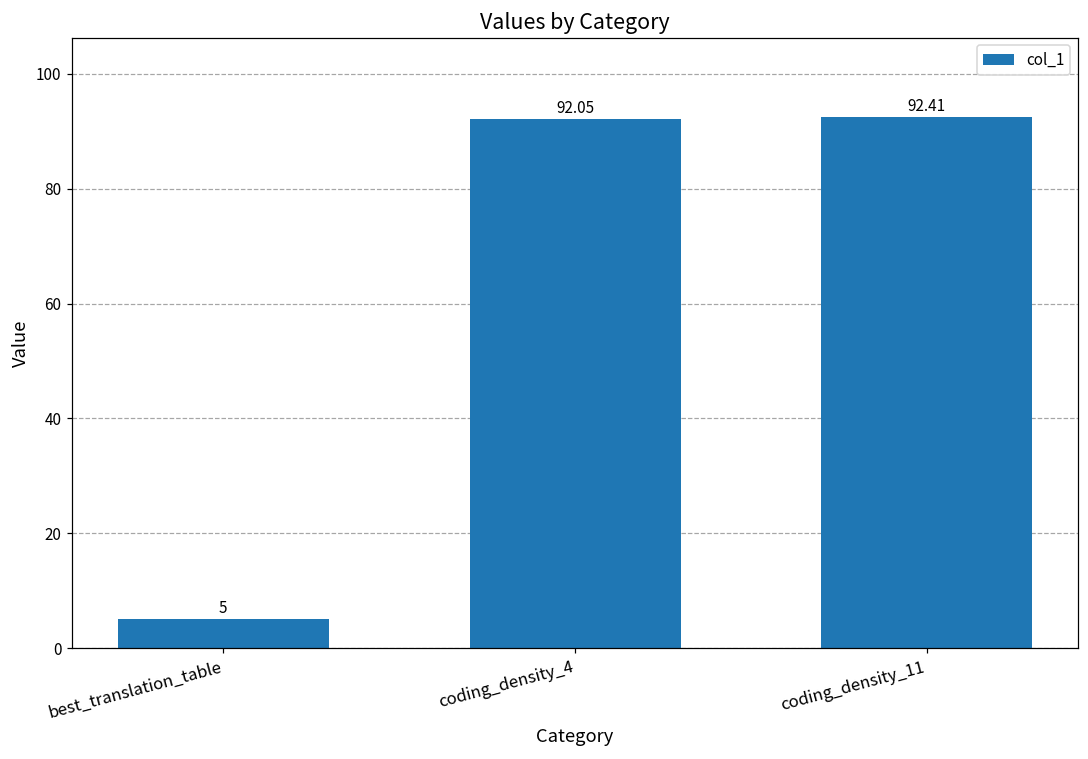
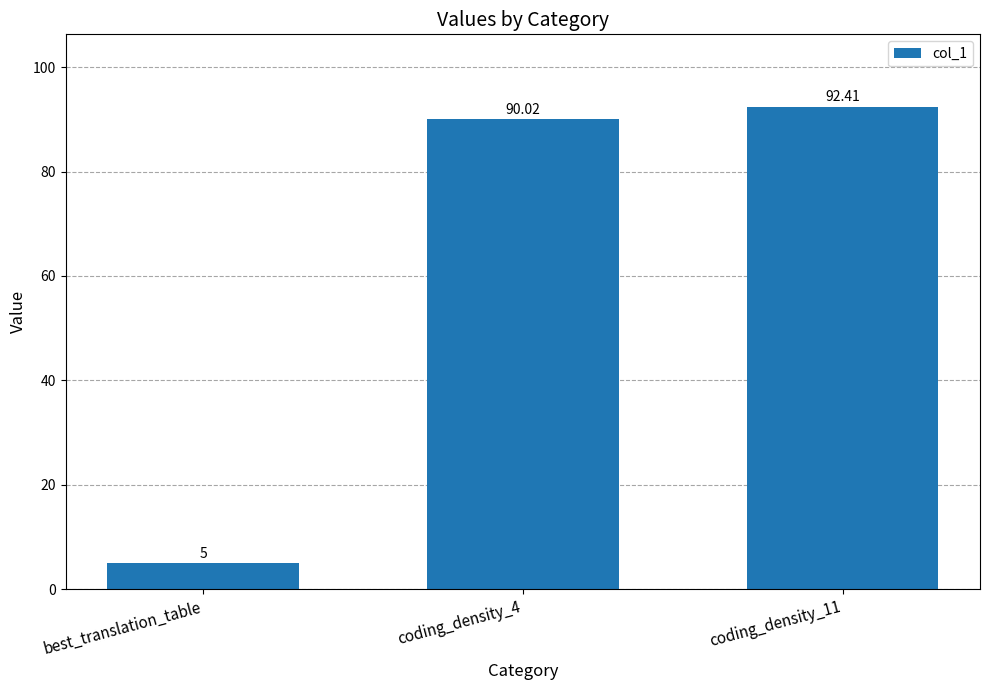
coding_density_4: 92.05 -> 90.02
